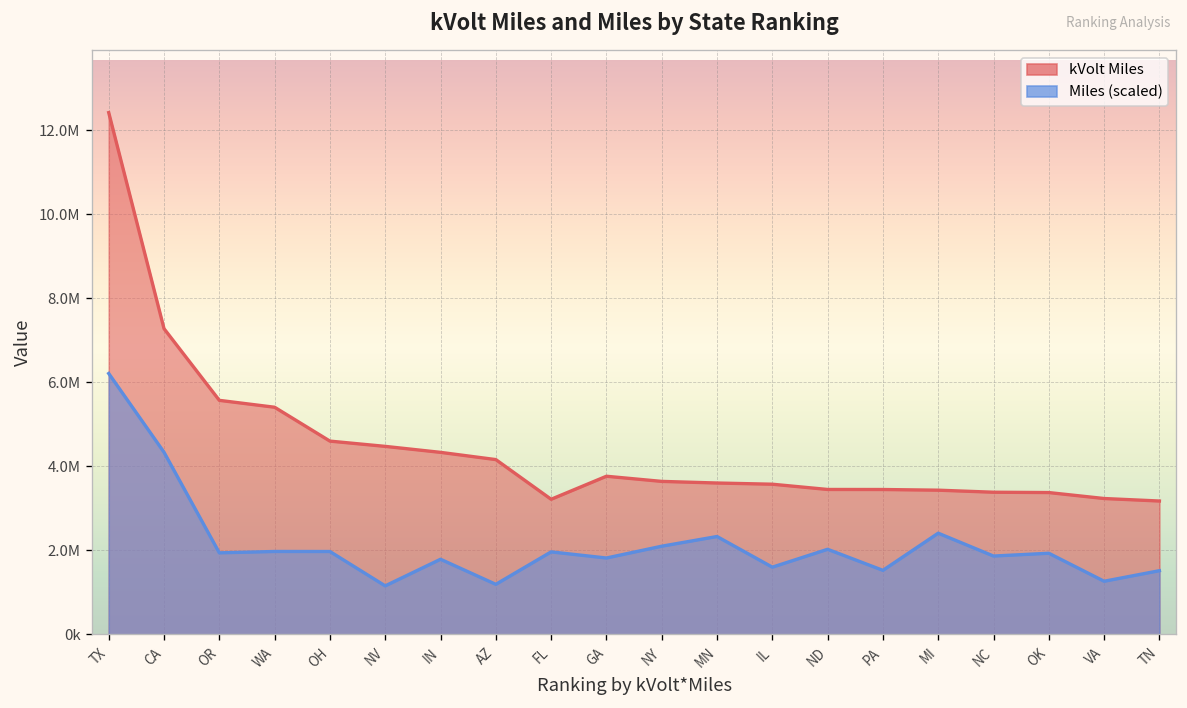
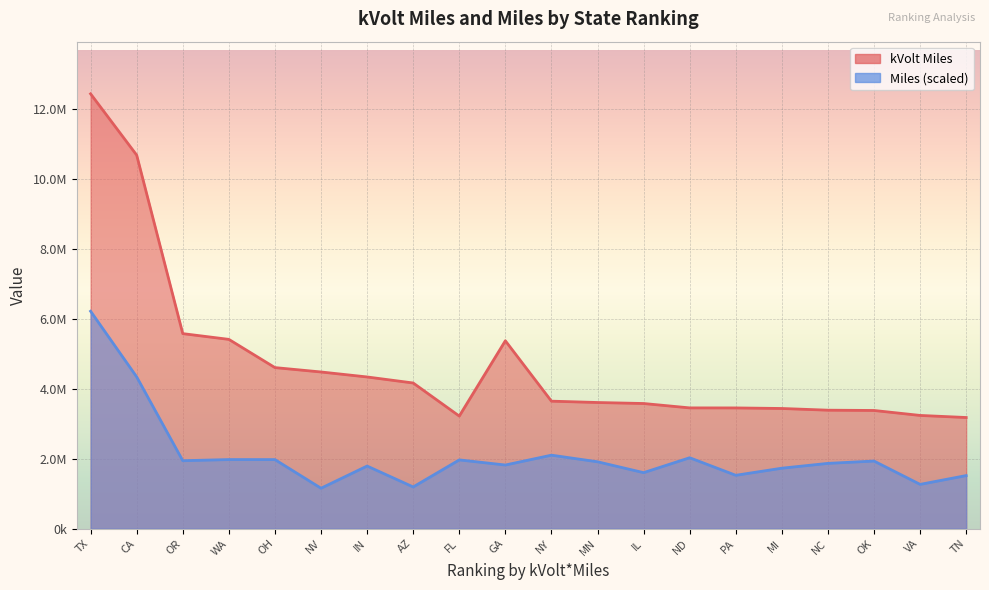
kVolt Miles, CA: 7300000 -> 10700000
kVolt Miles, GA: 3800000 -> 5400000
Miles (scaled), MN: 2300000 -> 1900000
Miles (scaled), MI: 2400000 -> 1700000
